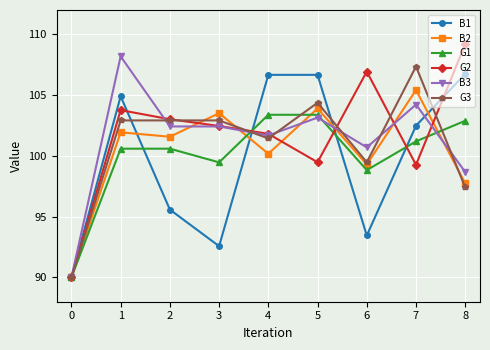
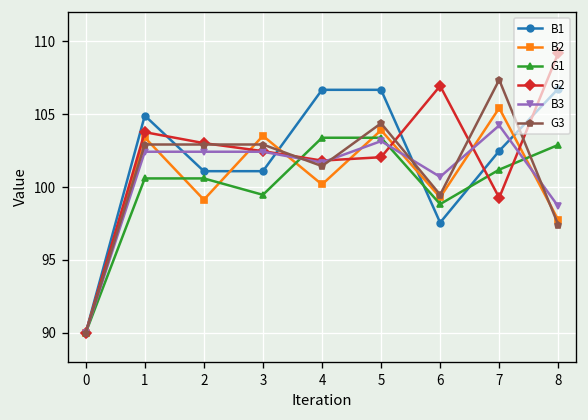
B2, 1: 101.9 -> 103.4
B3, 1: 108.2 -> 102.4
B1, 2: 95.6 -> 101.1
B2, 2: 101.6 -> 99.1
B1, 3: 92.6 -> 101.1
G2, 5: 99.5 -> 102.0
B1, 6: 93.4 -> 97.6
